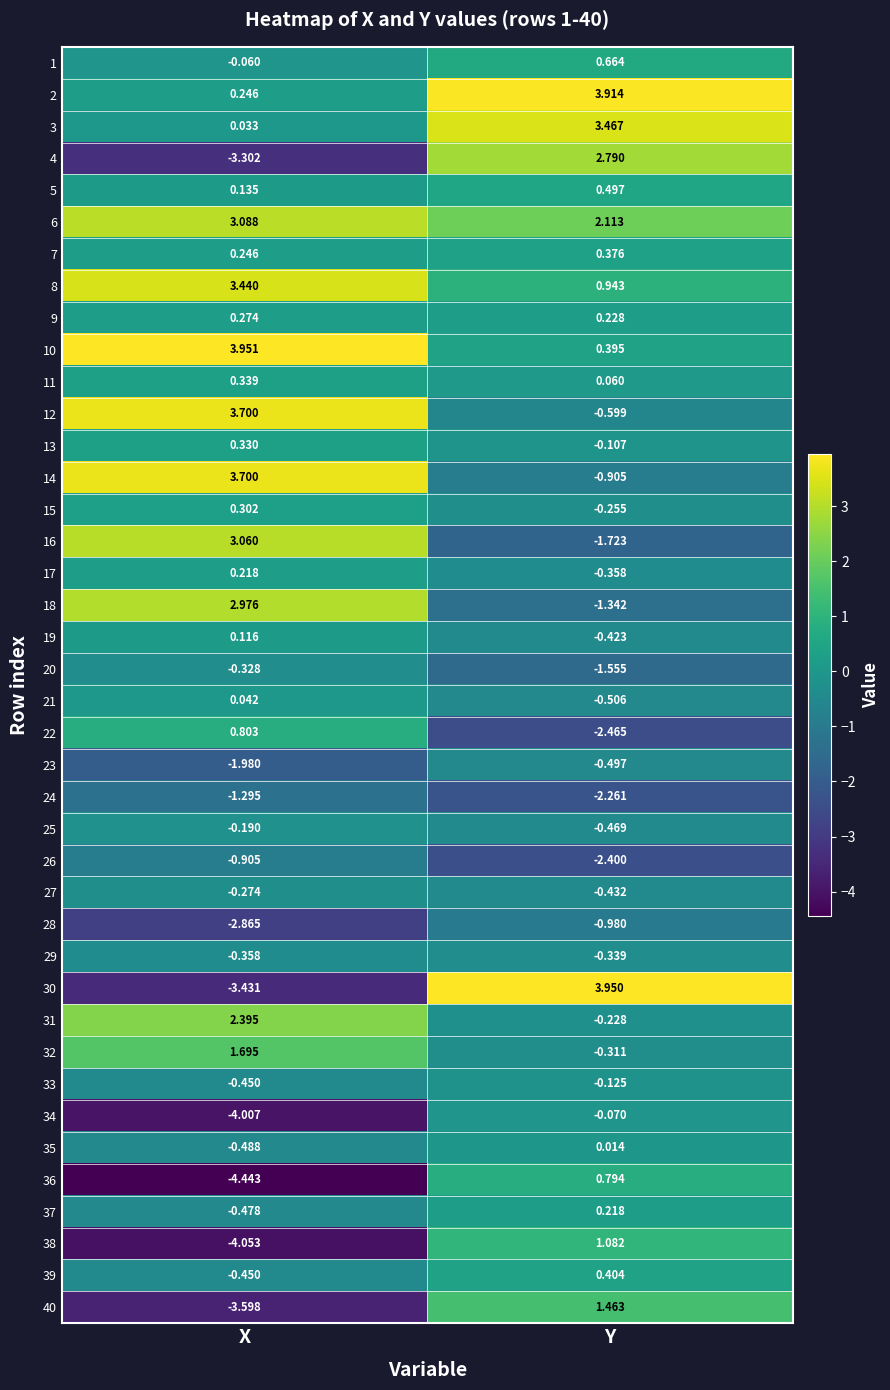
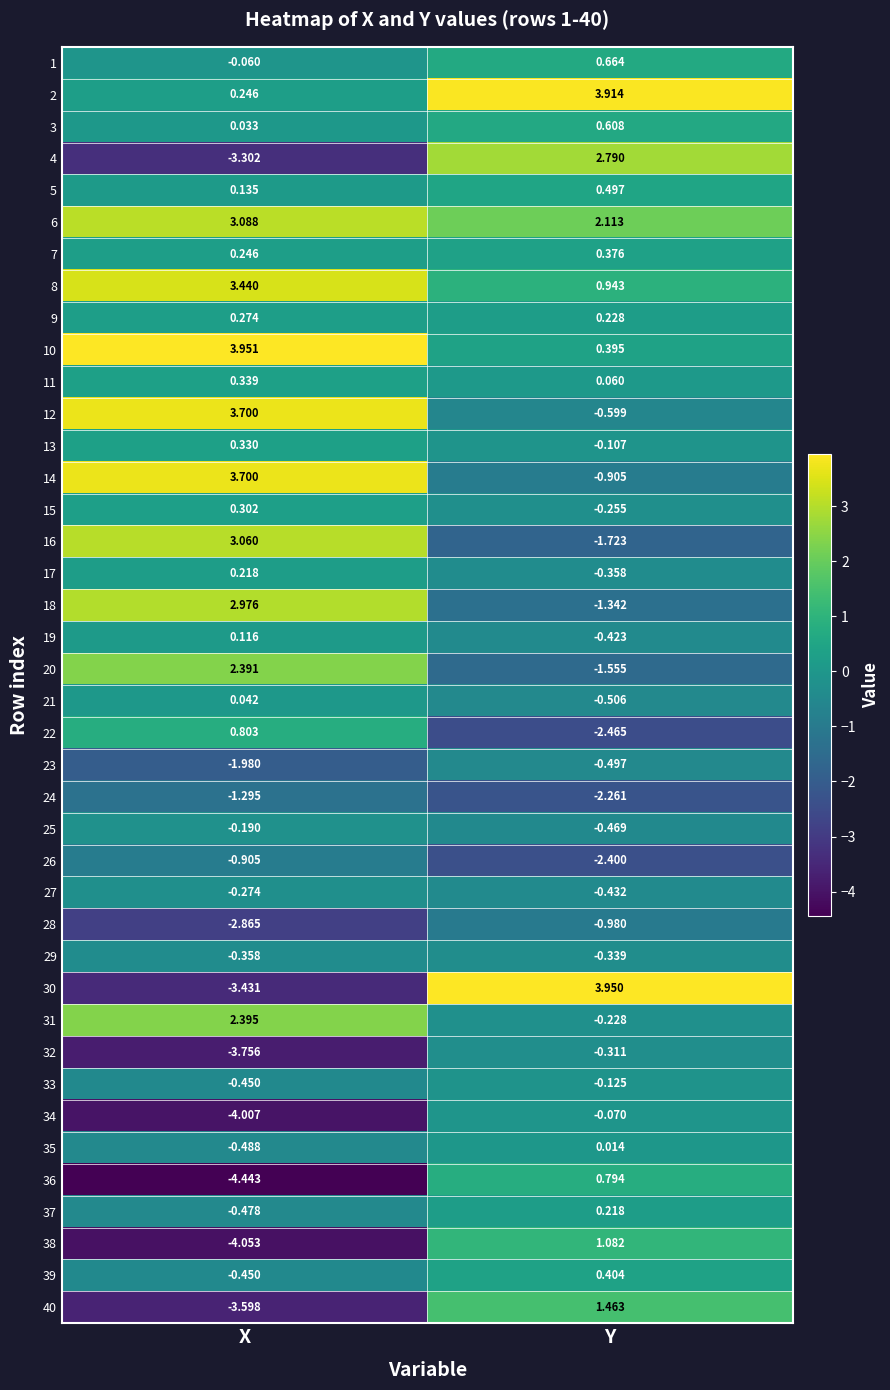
3, Y: 3.467 -> 0.608
20, X: -0.328 -> 2.391
32, X: 1.695 -> -3.756
